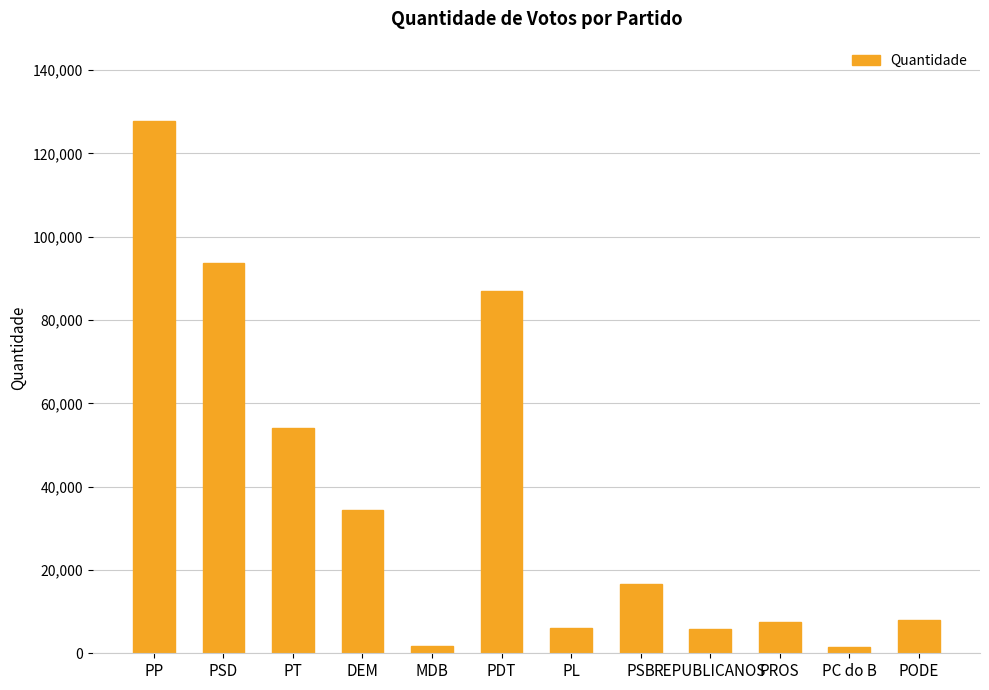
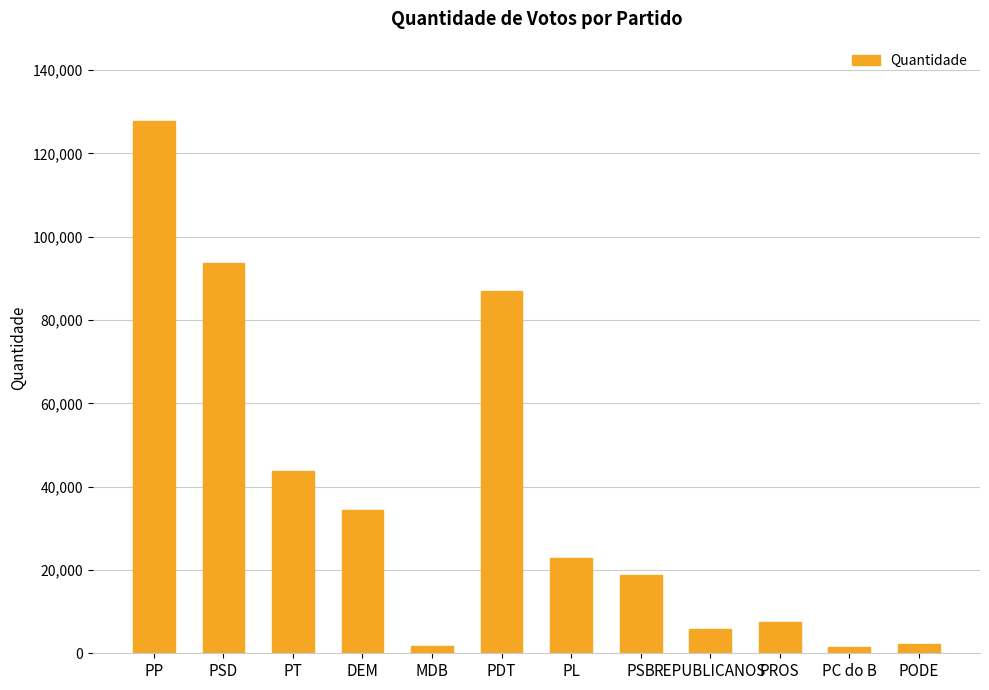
PT: 54,000 -> 44,000
PL: 6,000 -> 23,000
PSB: 17,000 -> 19,000
PODE: 8,000 -> 2,000
